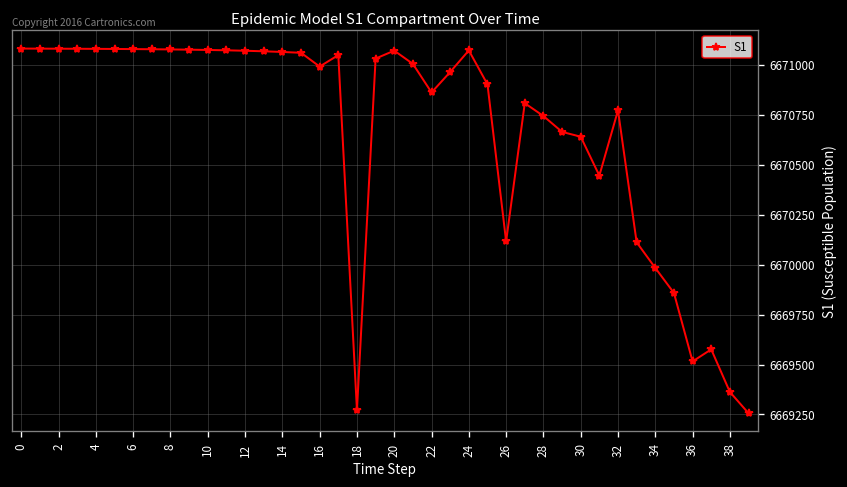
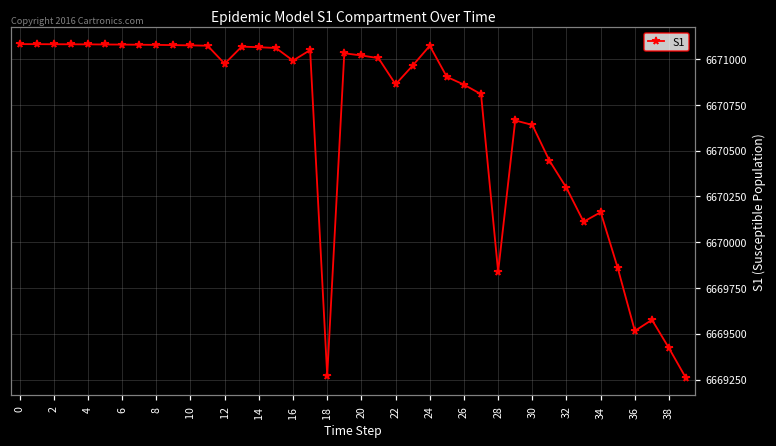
12: 6671070 -> 6670970
20: 6671070 -> 6671020
26: 6670120 -> 6670860
28: 6670740 -> 6669840
32: 6670770 -> 6670300
34: 6669980 -> 6670160
38: 6669360 -> 6669420
